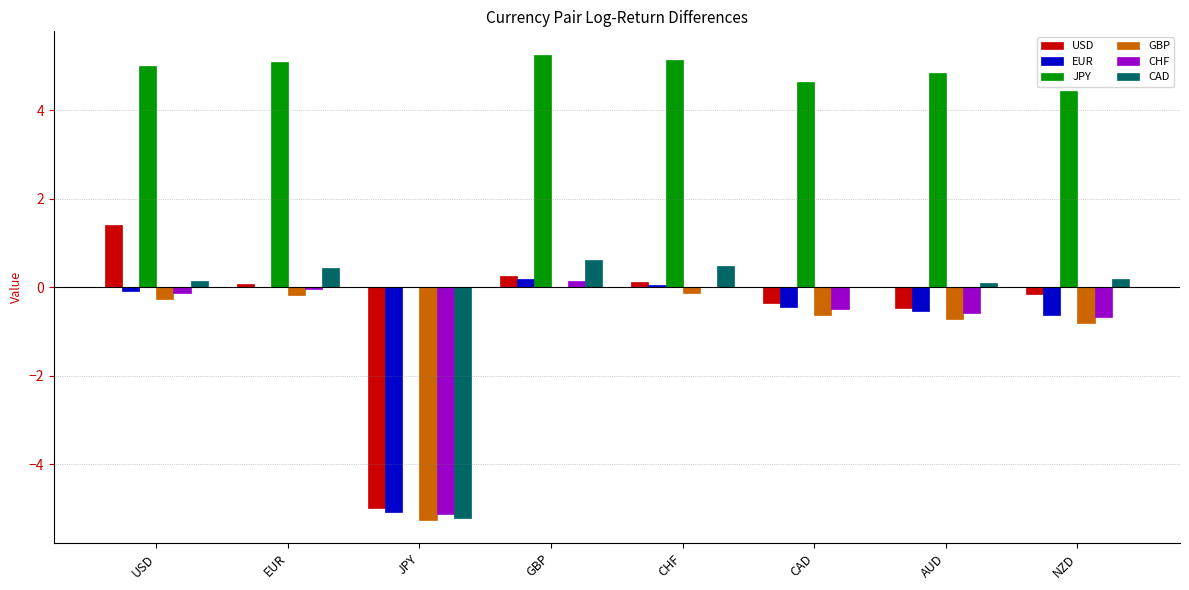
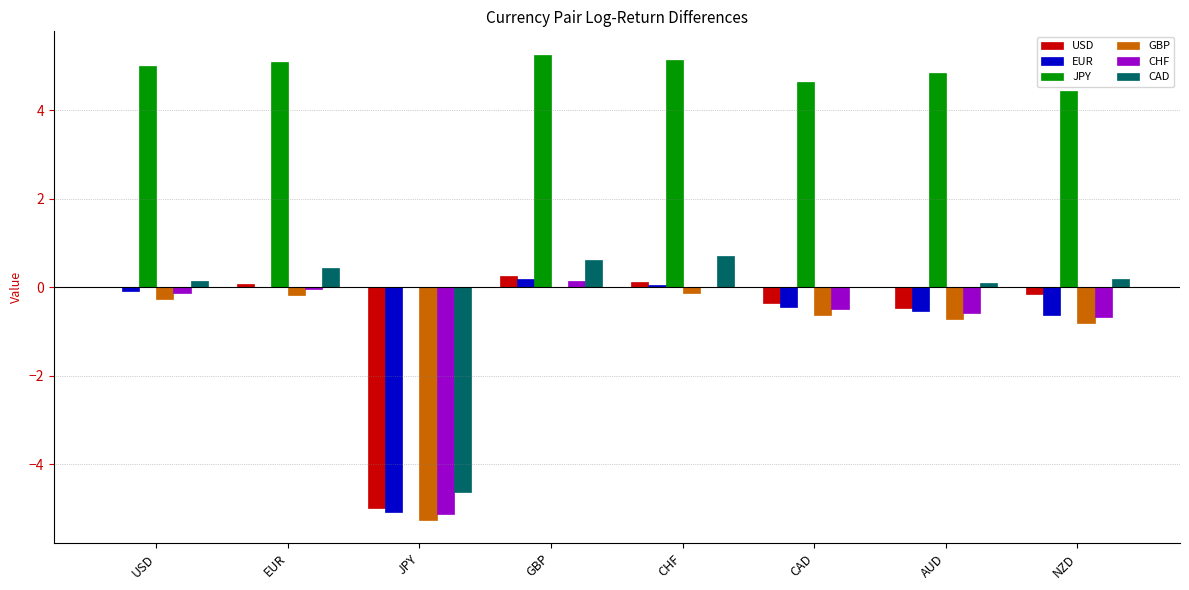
USD, USD: 1.4 -> 0.0
CAD, JPY: -5.2 -> -4.6
CAD, CHF: 0.5 -> 0.7
